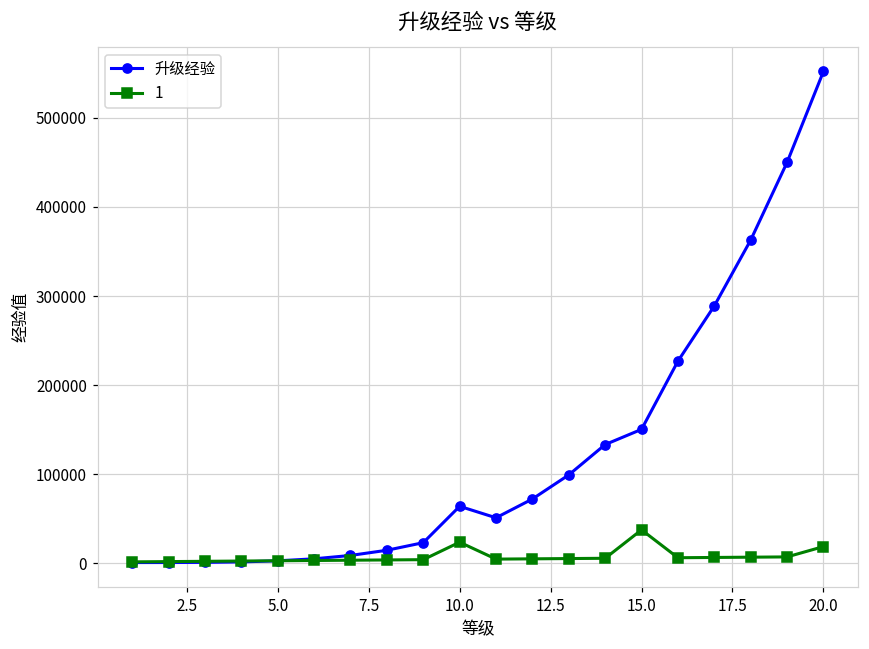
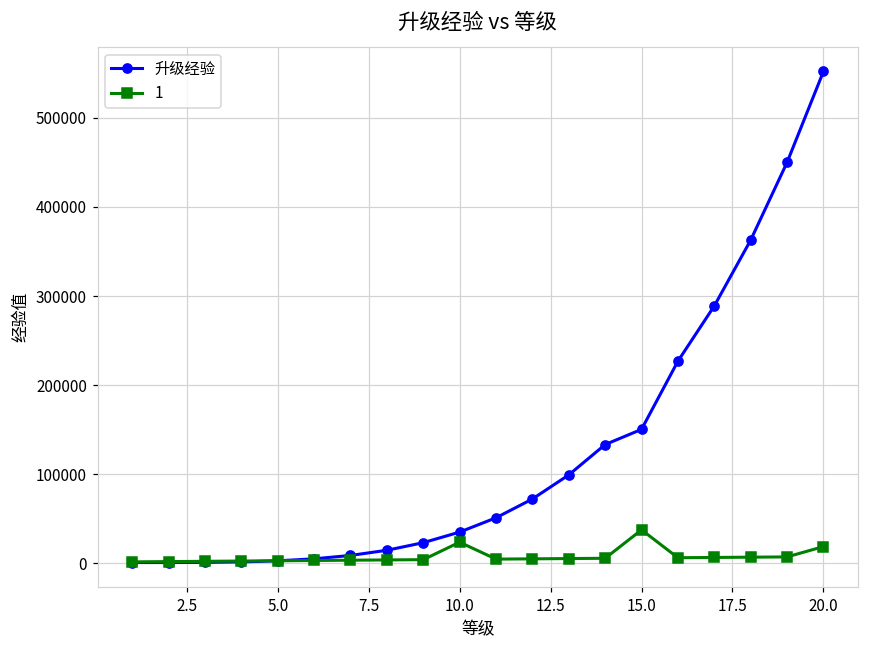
升级经验, 10.0: 60000 -> 30000
